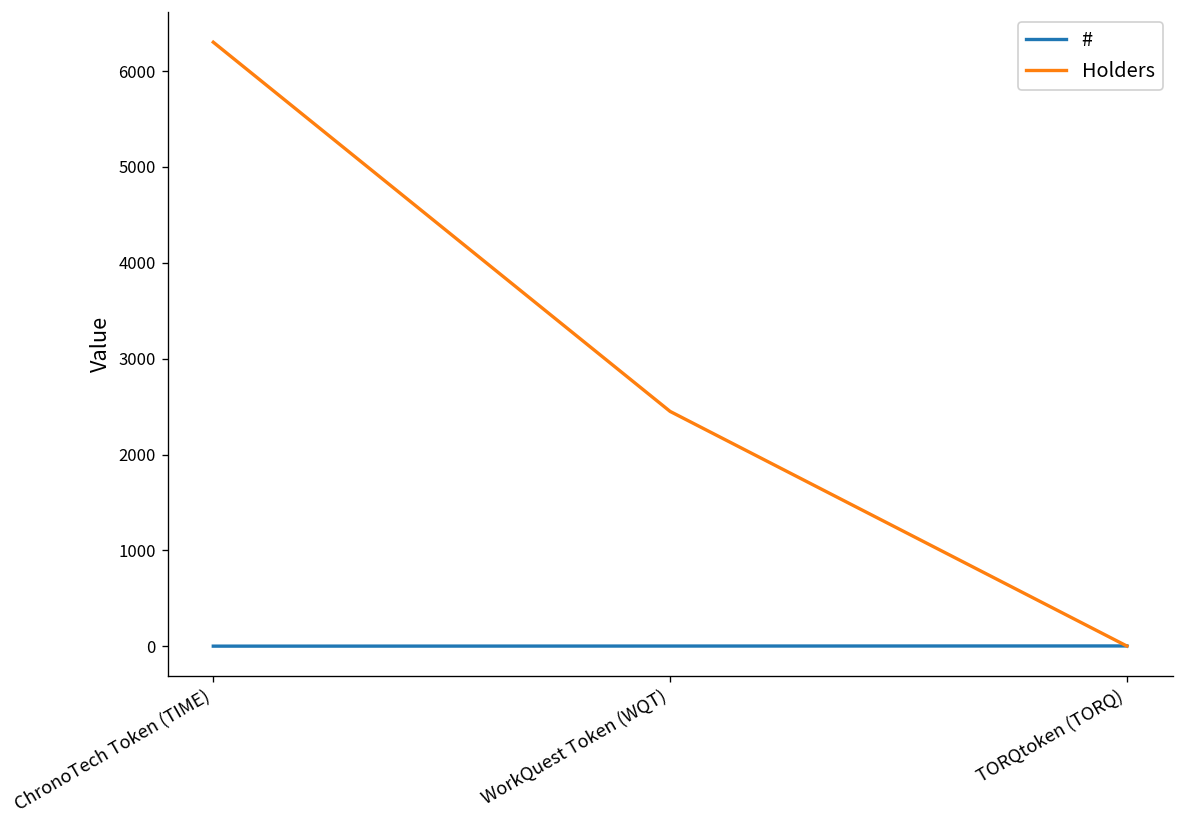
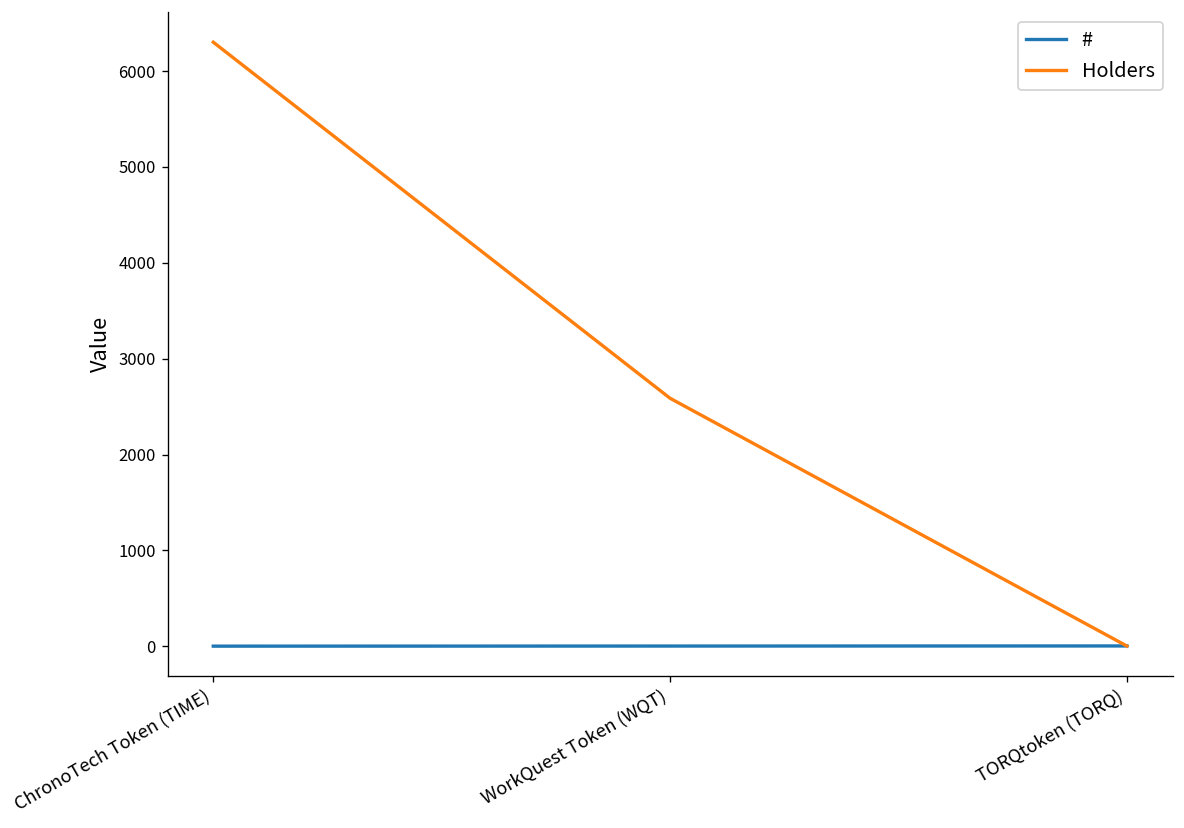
Holders, WorkQuest Token (WQT): 2500 -> 2600
